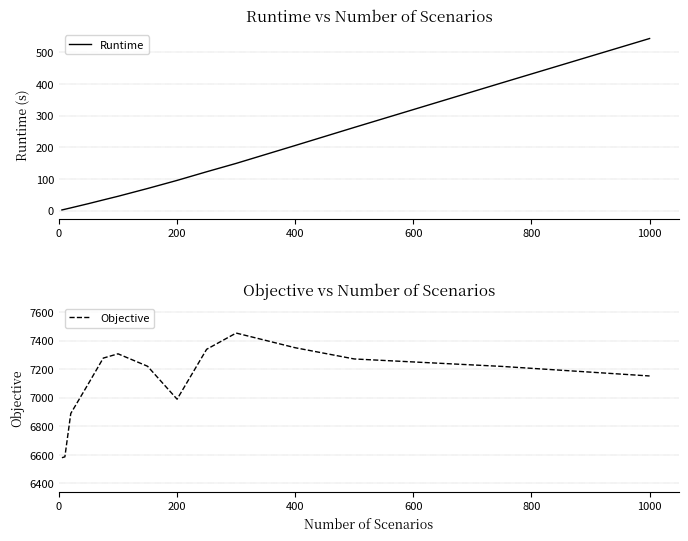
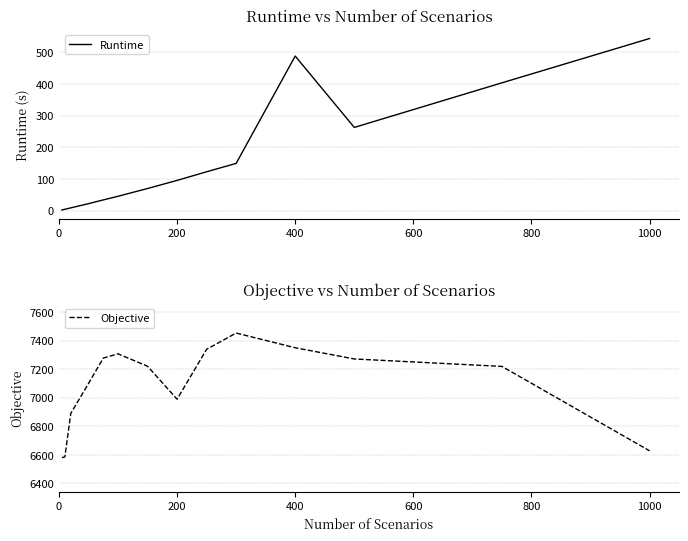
Runtime vs Number of Scenarios, 400: 210 -> 490
Objective vs Number of Scenarios, 1000: 7150 -> 6630
